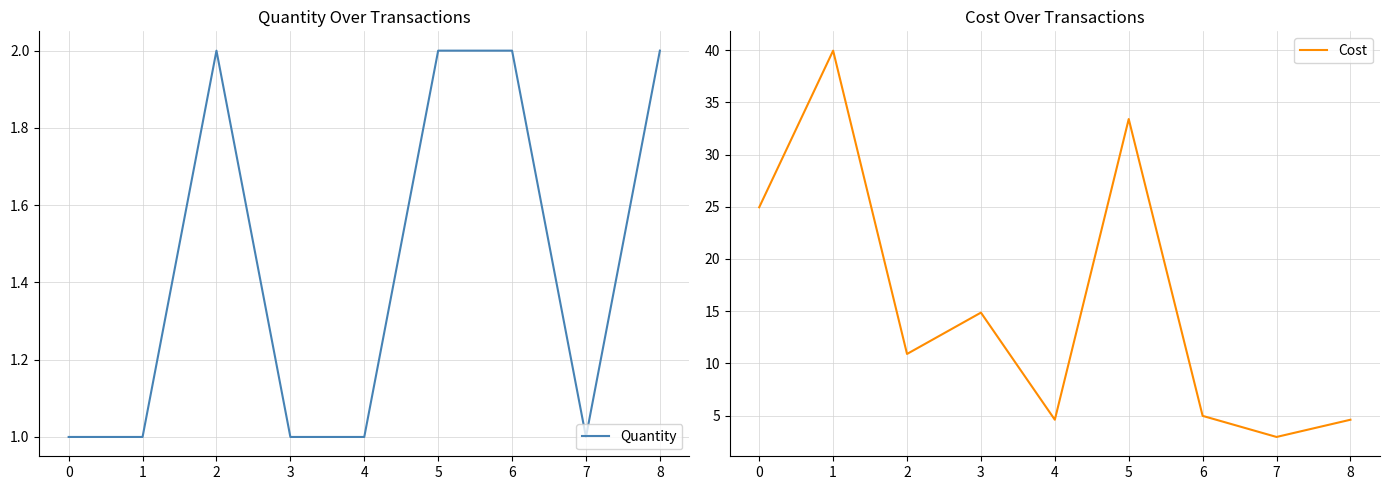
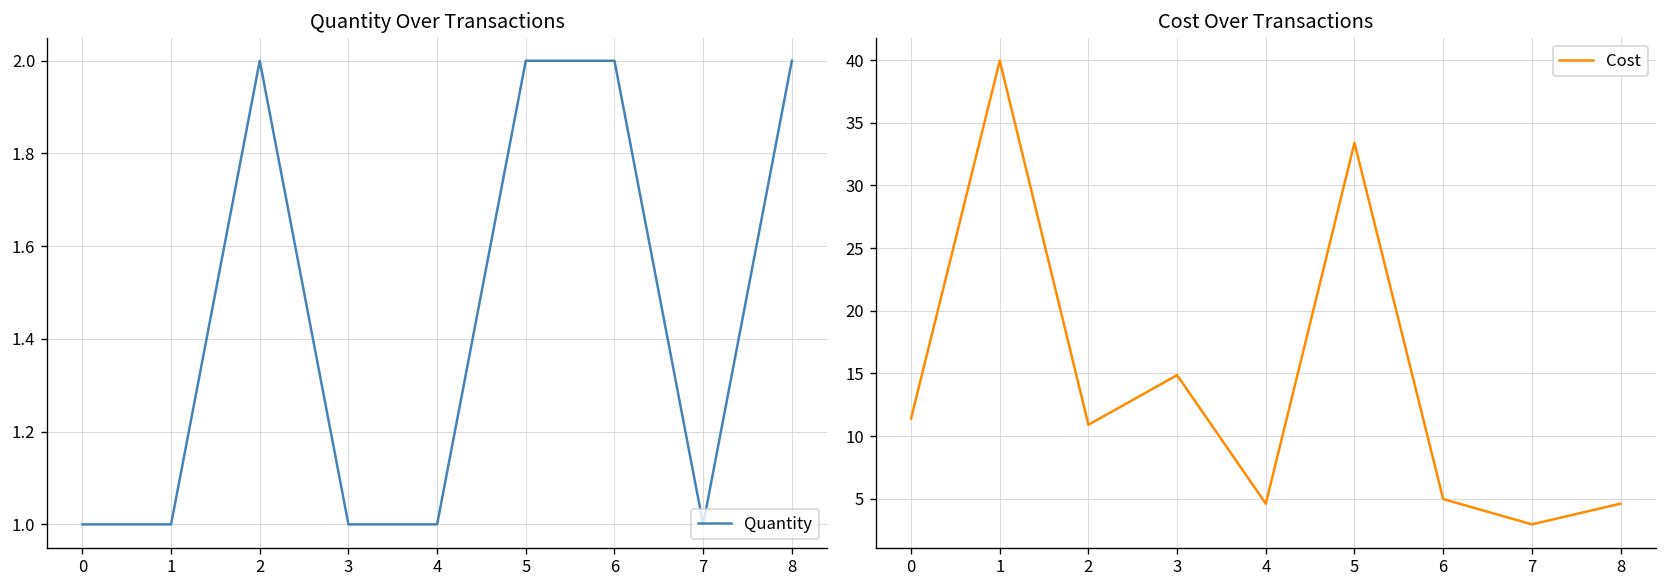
Cost Over Transactions, 0: 25.0 -> 11.4
